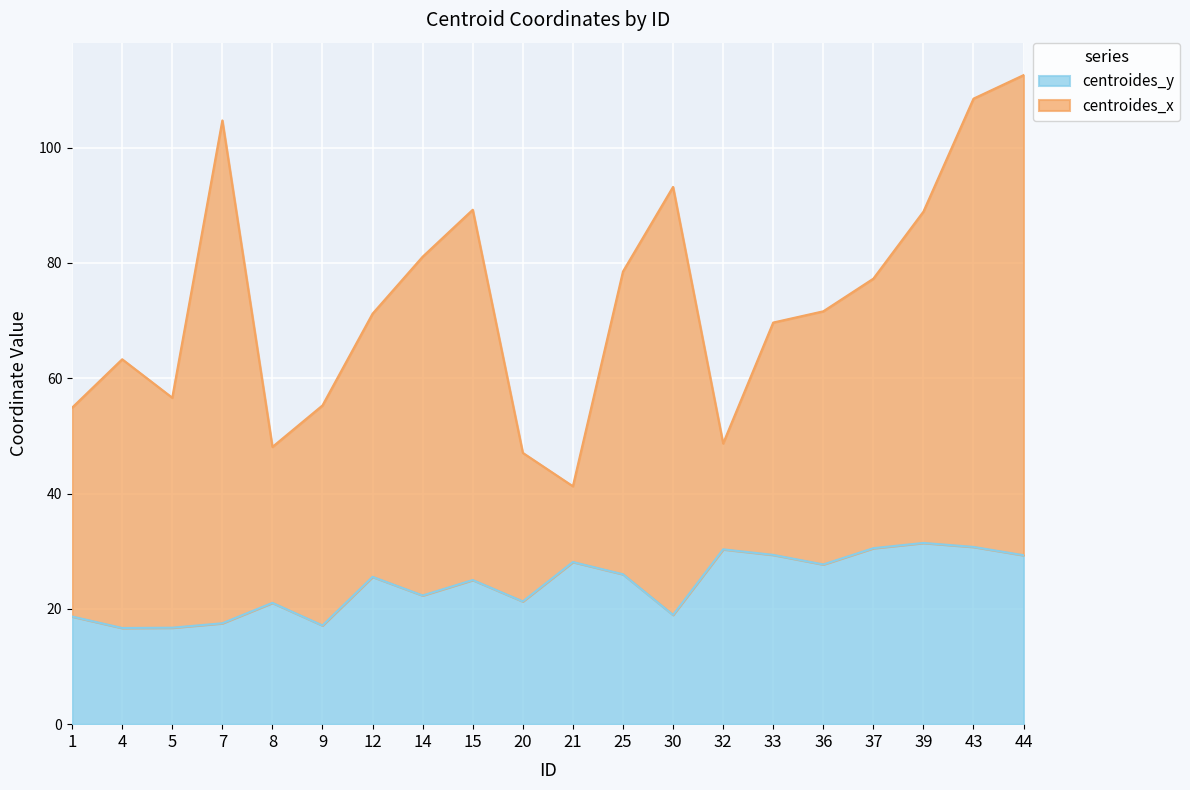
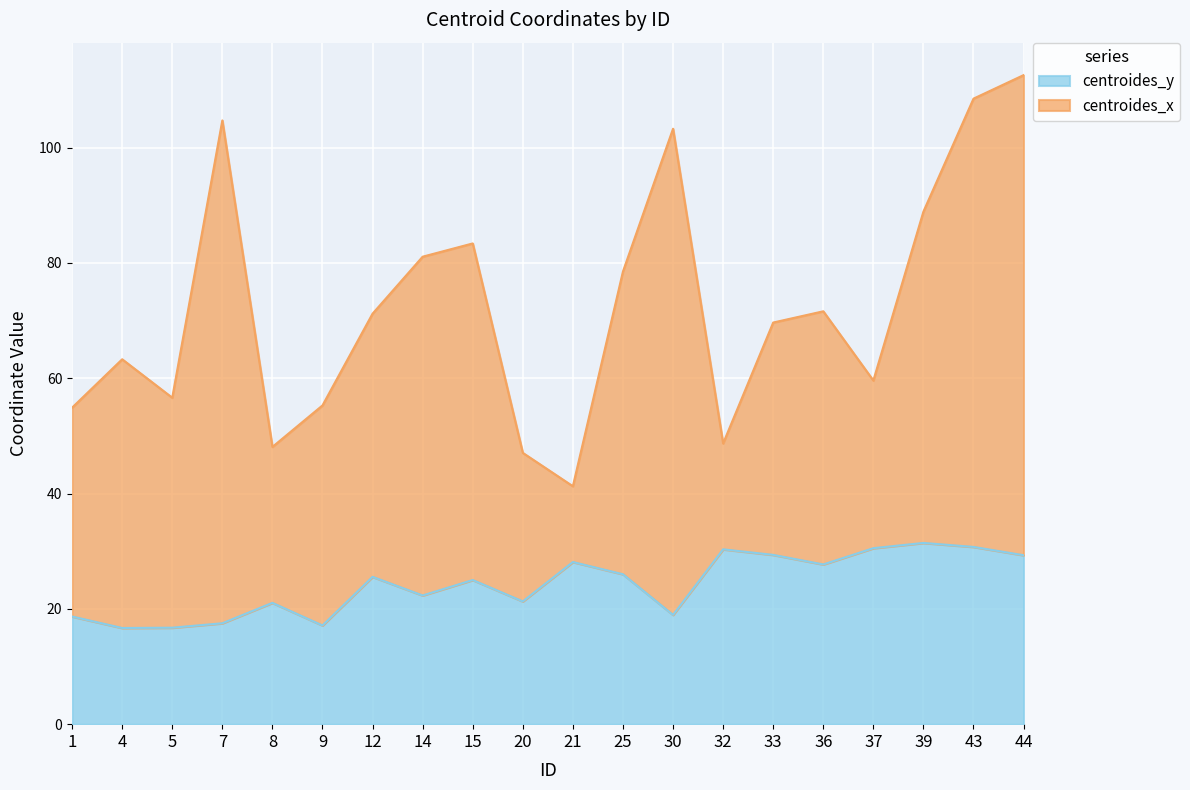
centroides_x, 15: 64 -> 58
centroides_x, 30: 74 -> 84
centroides_x, 37: 47 -> 29
